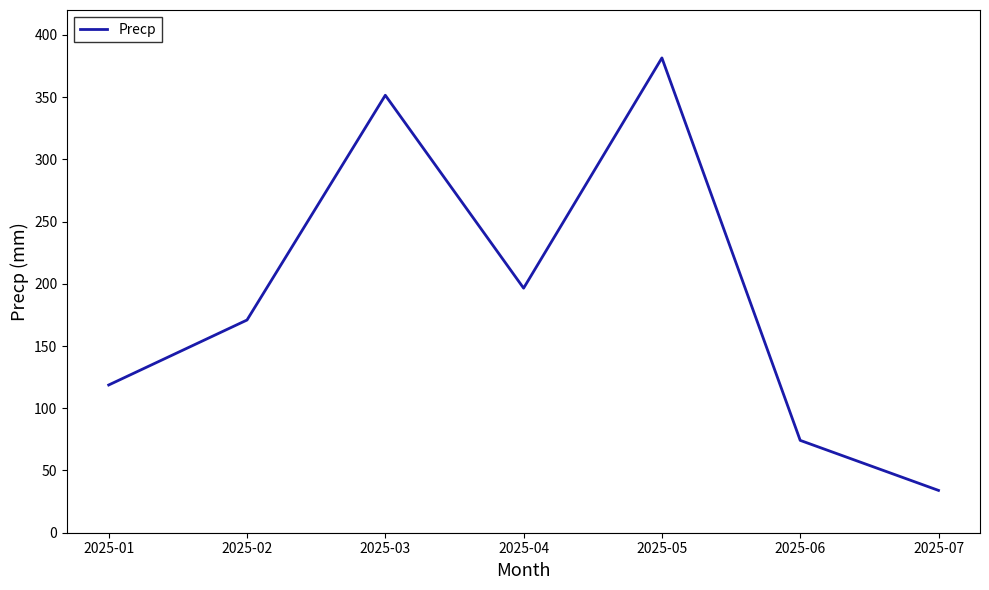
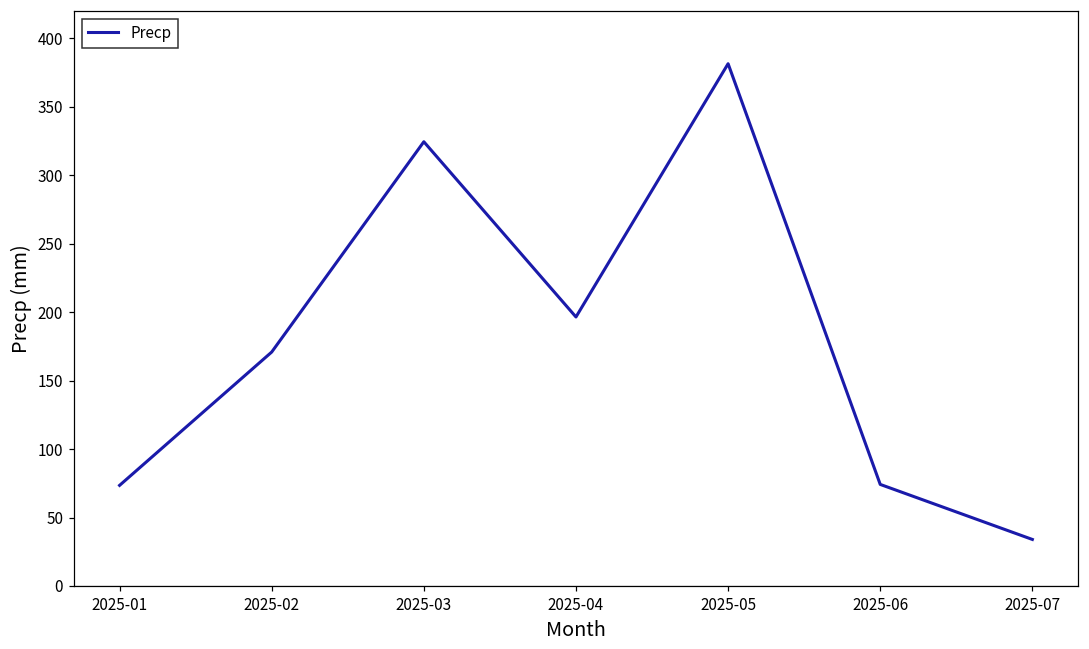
2025-01: 119 -> 74
2025-03: 352 -> 325
